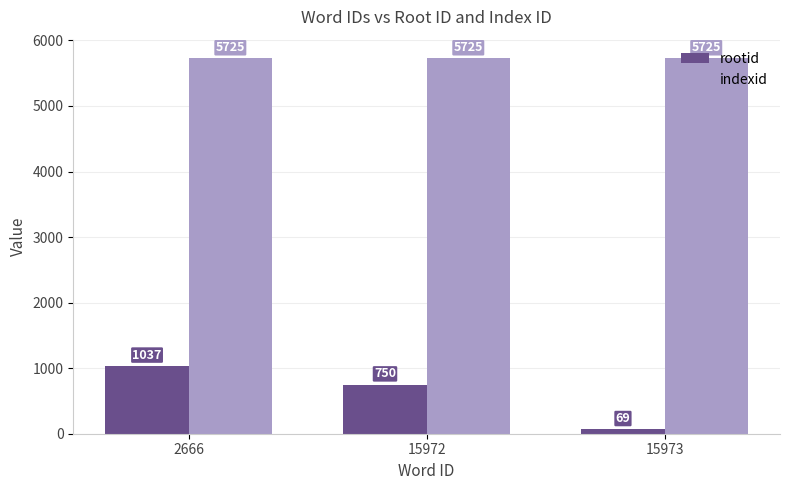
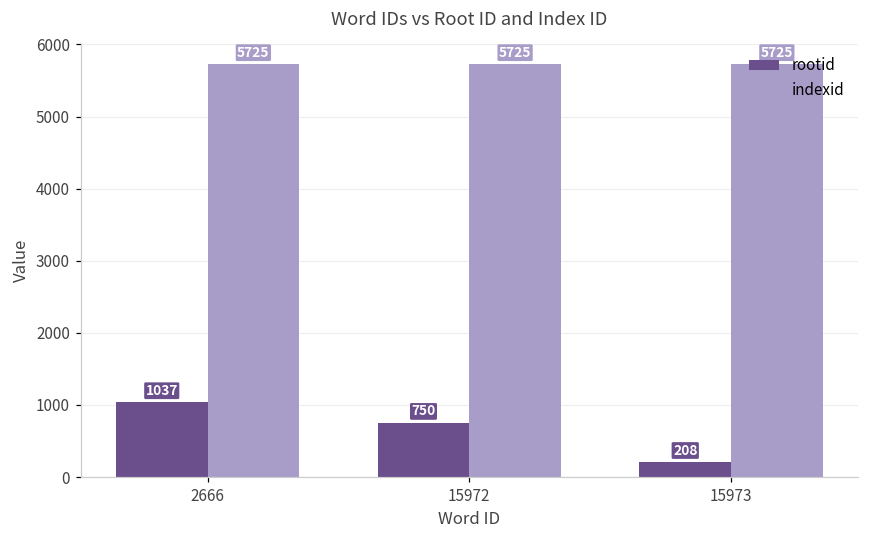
rootid, 15973: 69 -> 208
